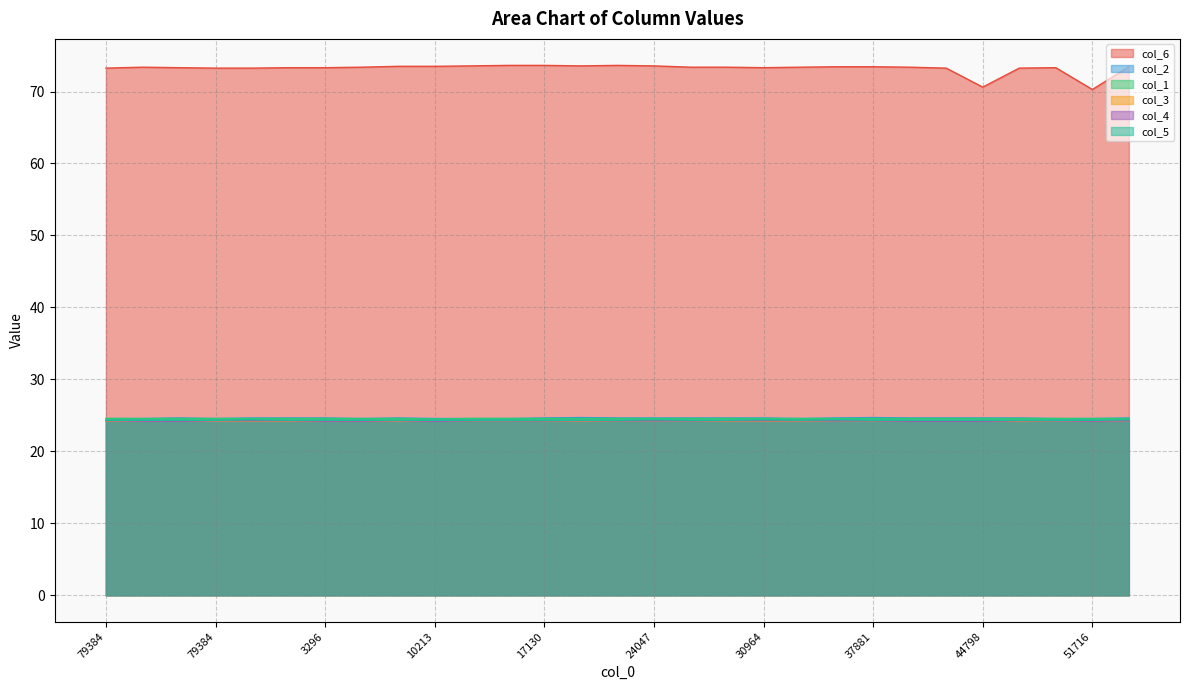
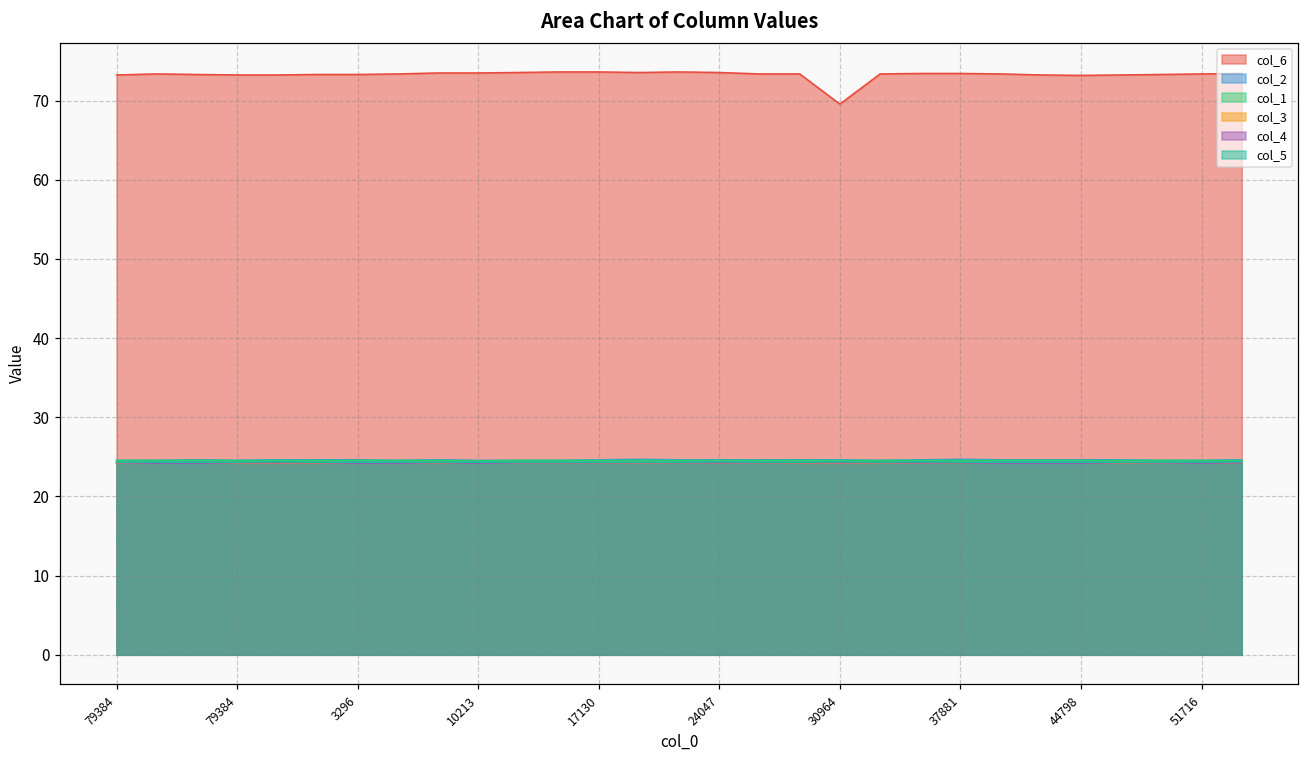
col_6, 30964: 73 -> 70
col_6, 44798: 71 -> 73
col_6, 51716: 70 -> 73
